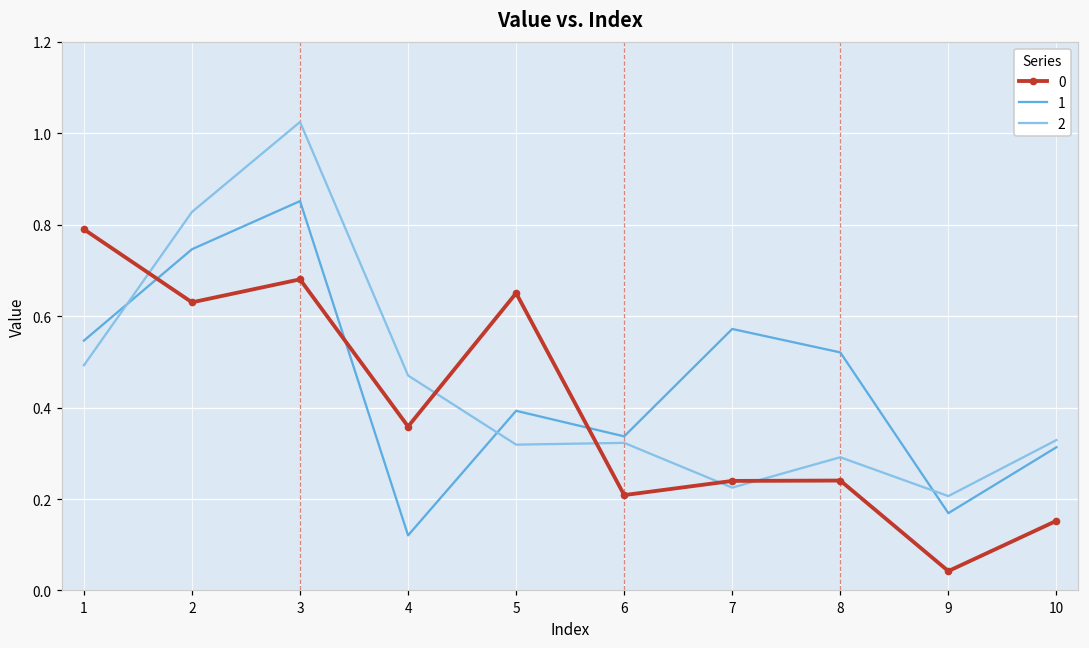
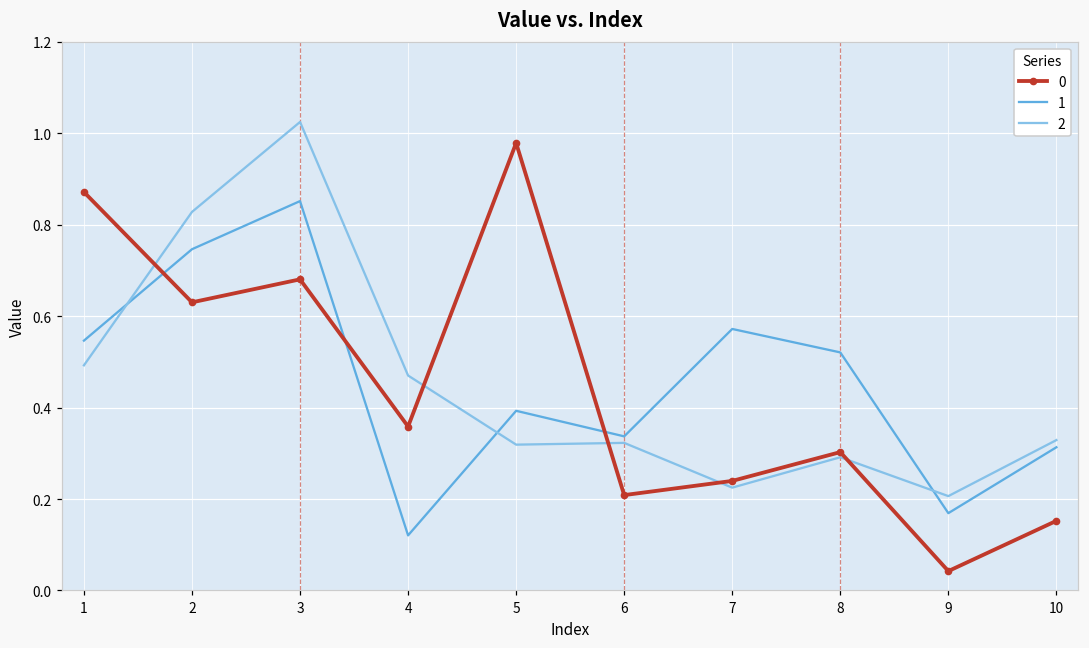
0, 1: 0.79 -> 0.87
0, 5: 0.65 -> 0.98
0, 8: 0.24 -> 0.30
